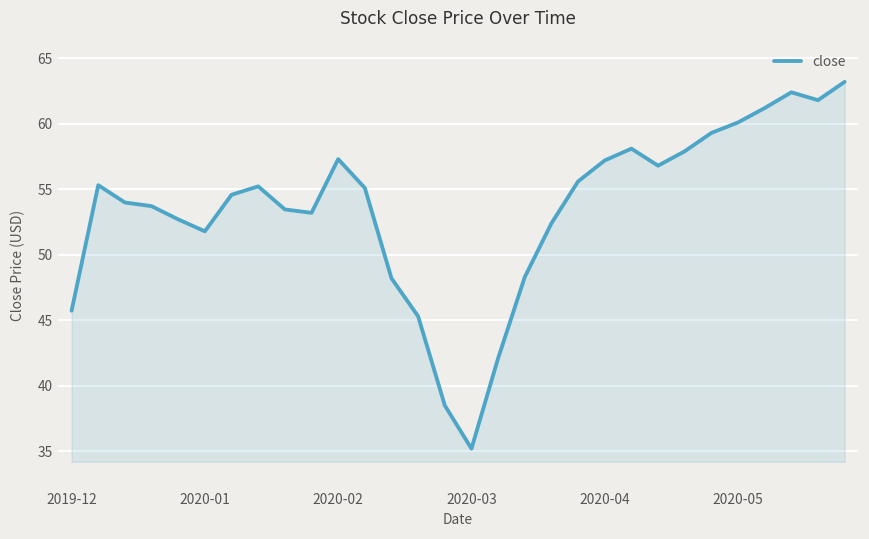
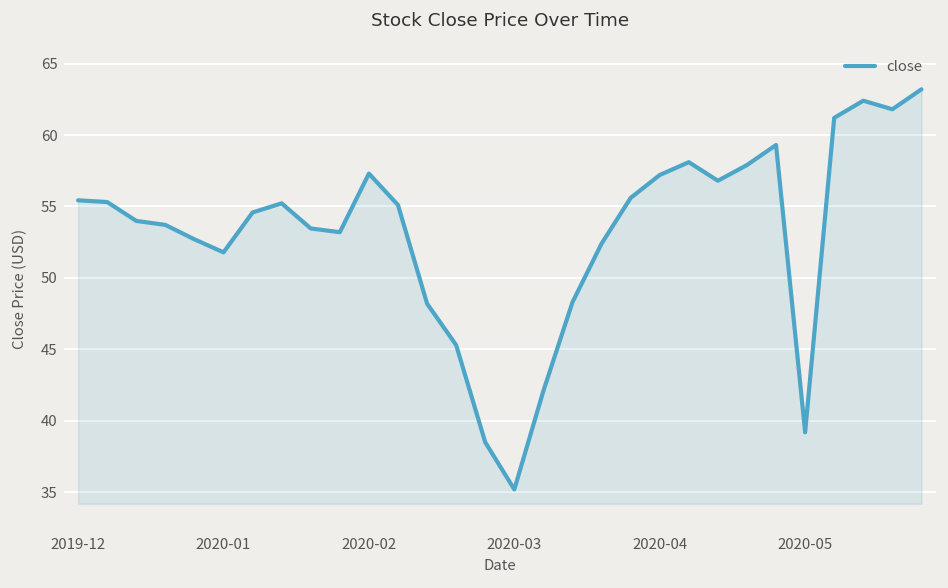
2019-12: 45.7 -> 55.4
2020-05: 60.1 -> 39.2
